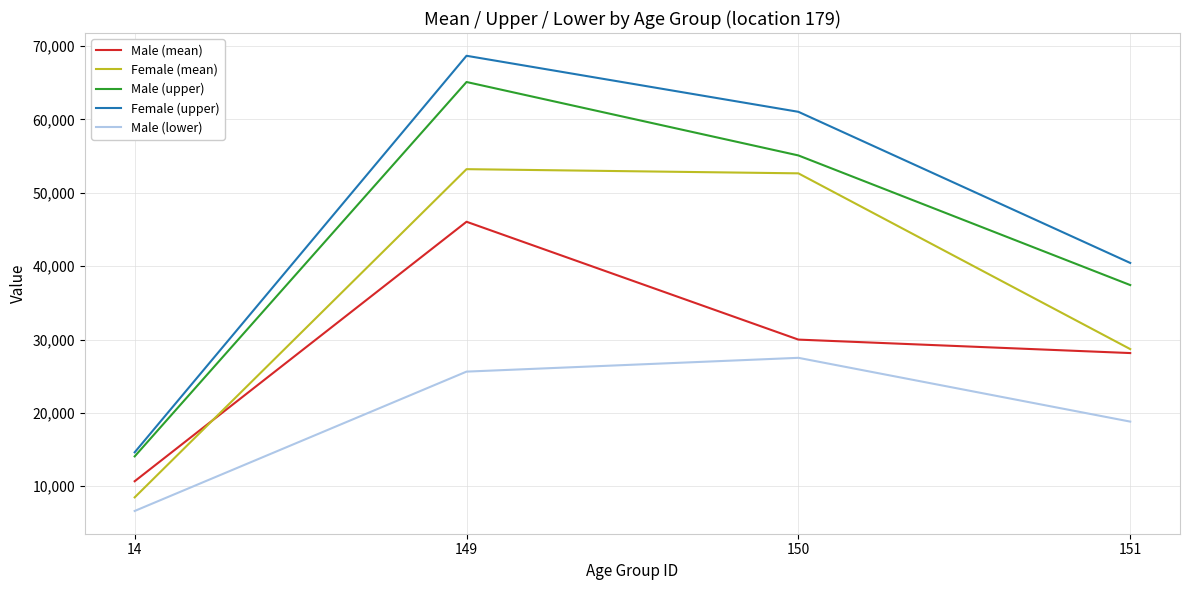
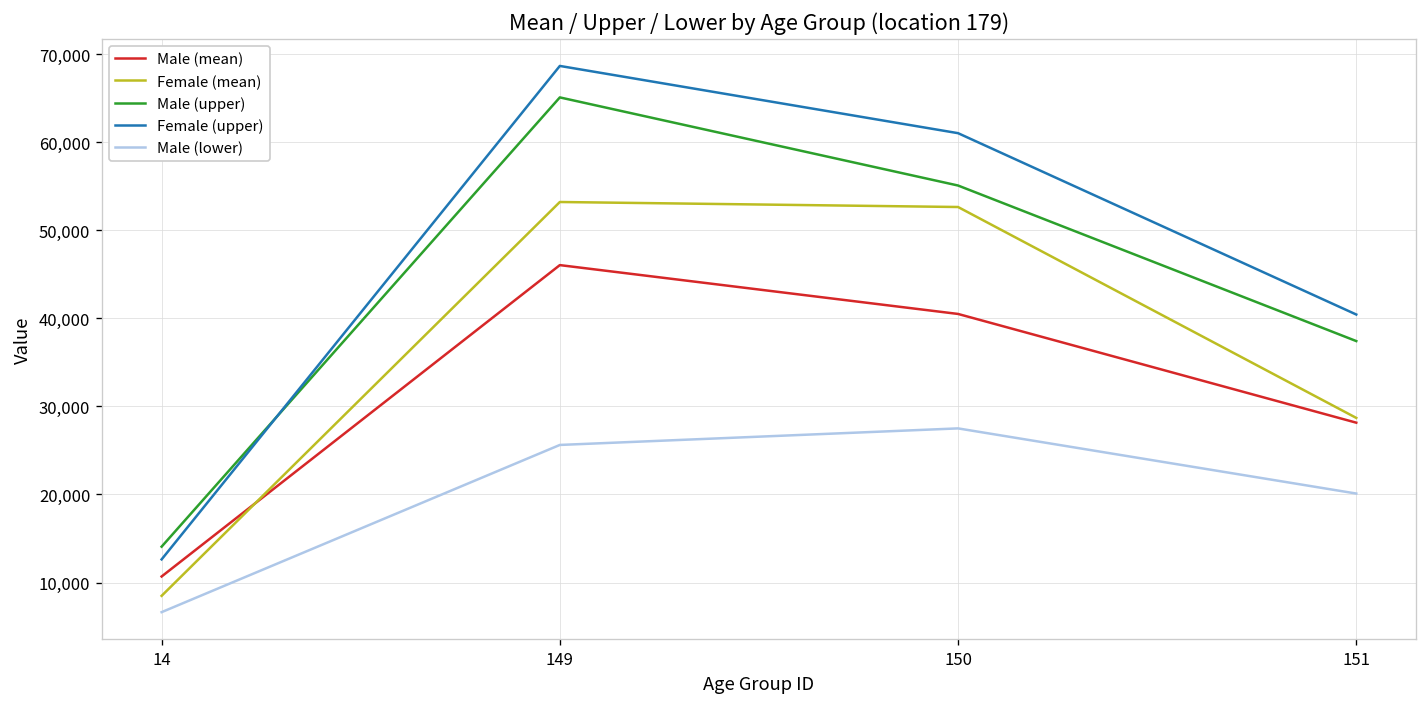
Female (upper), 14: 15,000 -> 13,000
Male (mean), 150: 30,000 -> 41,000
Male (lower), 151: 19,000 -> 20,000
